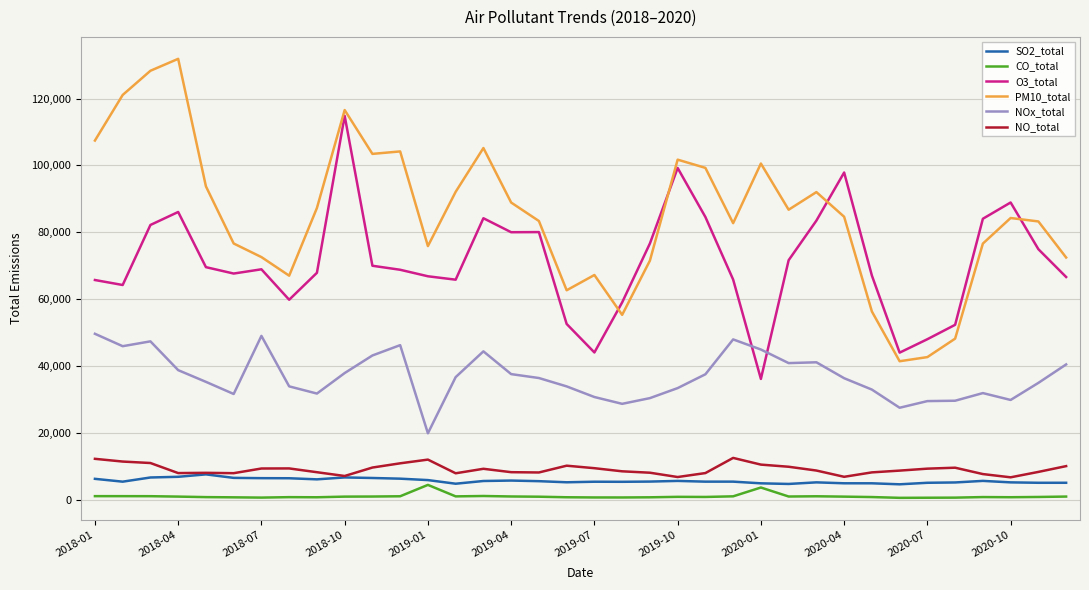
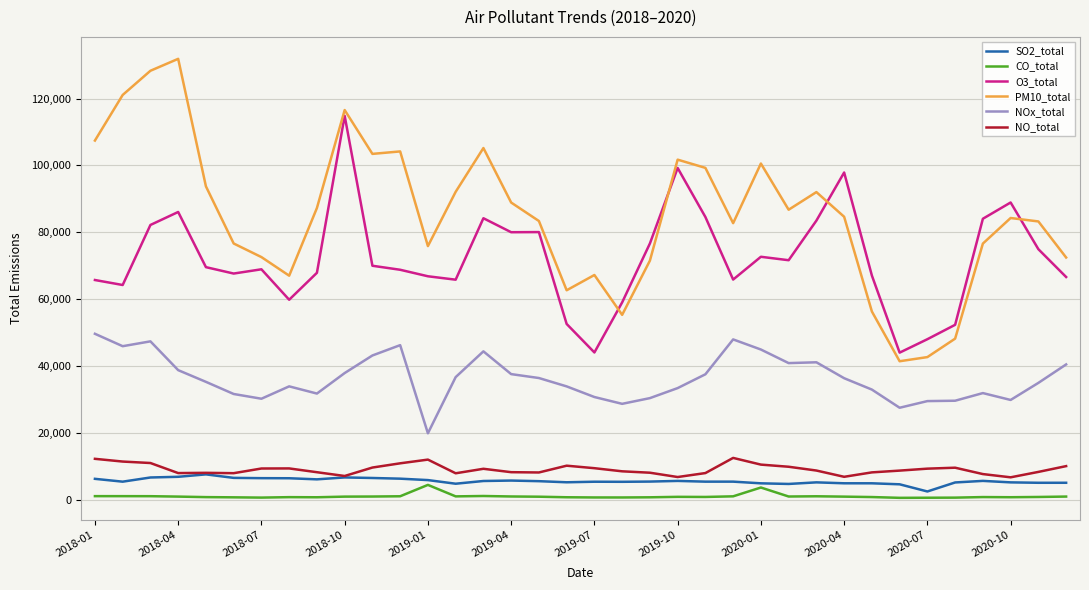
NOx_total, 2018-07: 49,000 -> 30,000
O3_total, 2020-01: 36,000 -> 73,000
SO2_total, 2020-07: 5,000 -> 2,000
